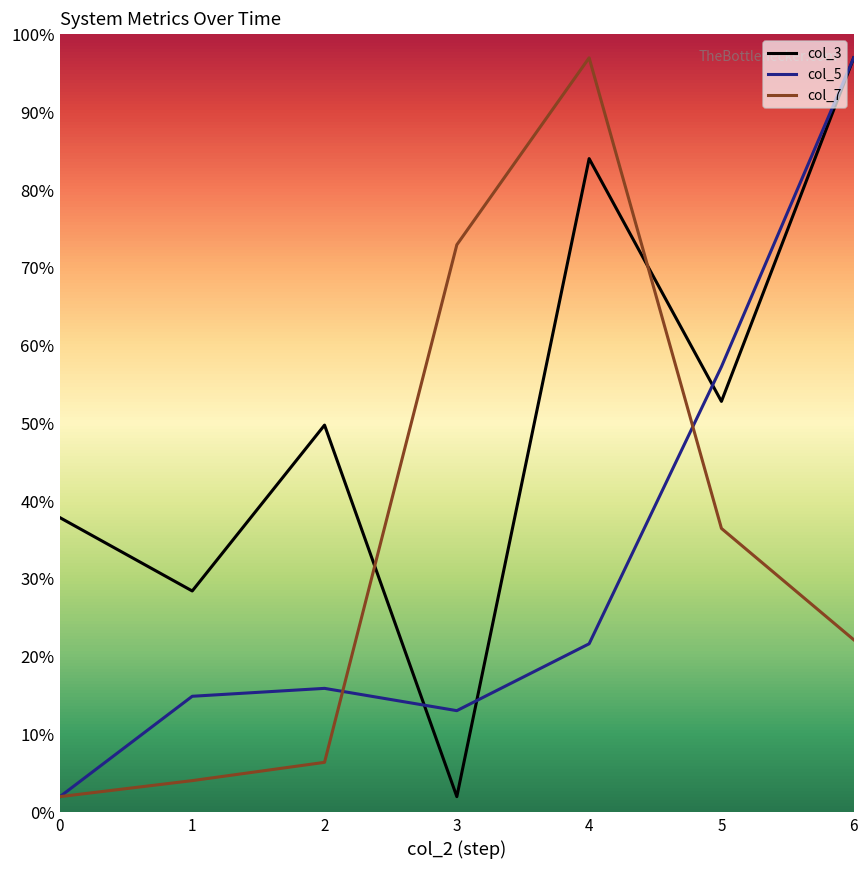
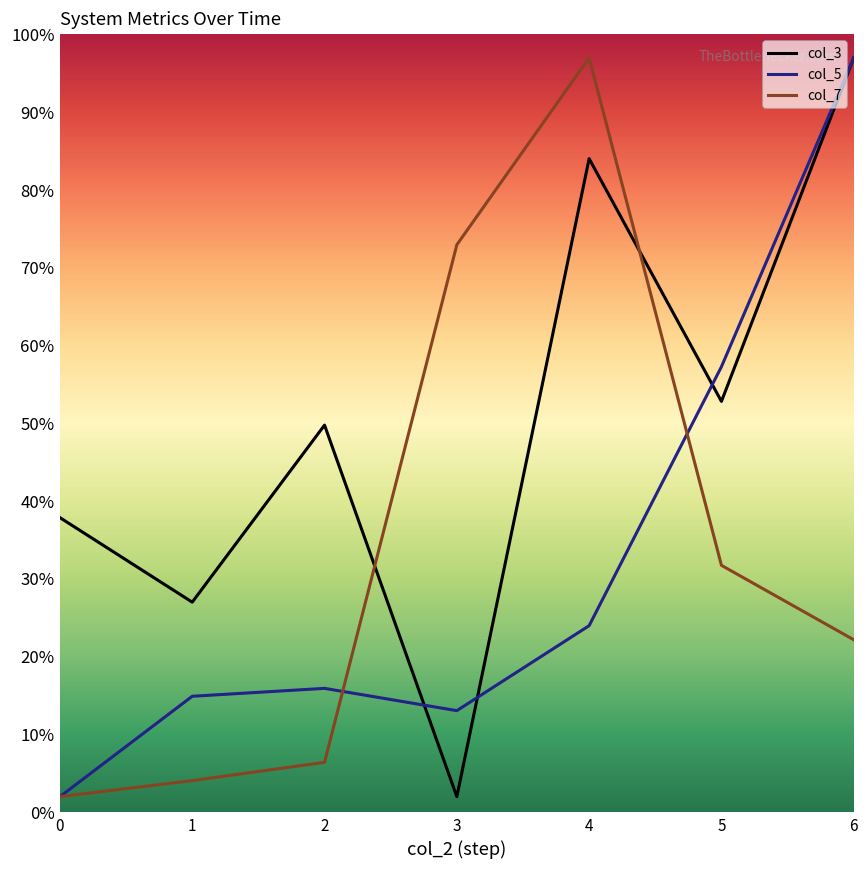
col_3, 1: 28% -> 27%
col_5, 4: 22% -> 24%
col_7, 5: 36% -> 32%
